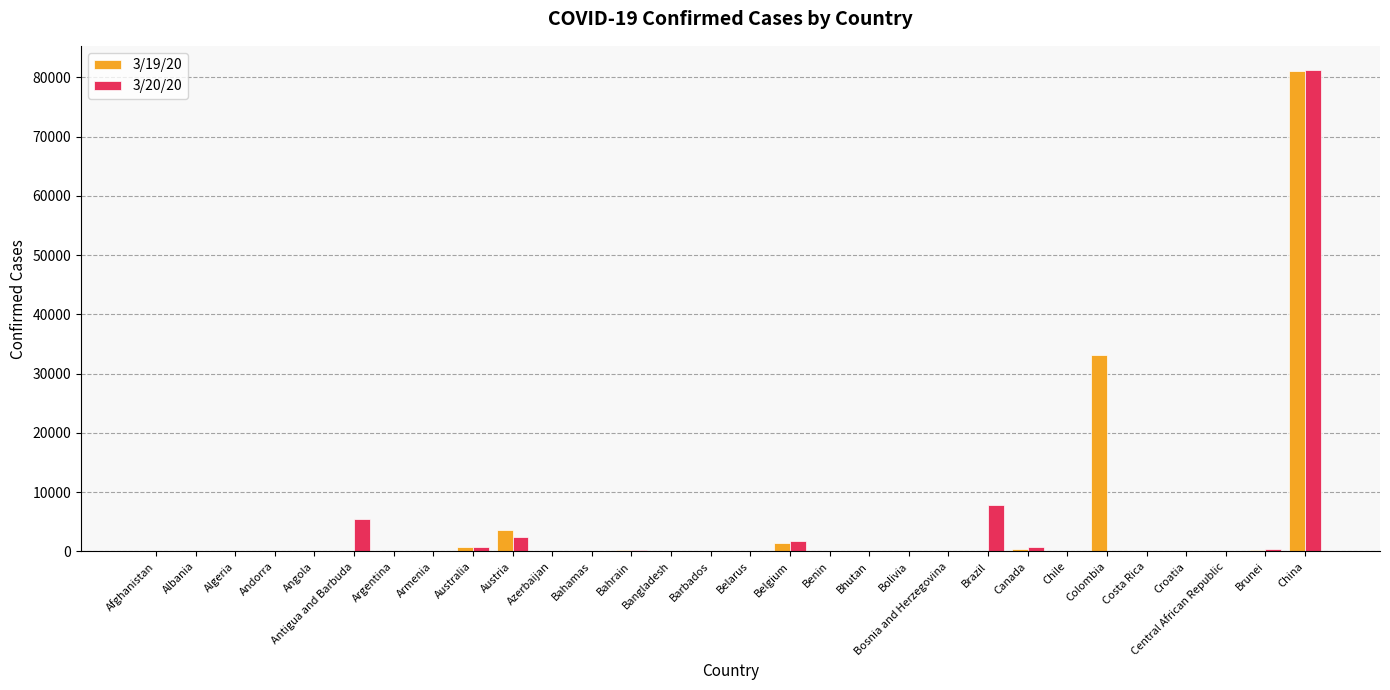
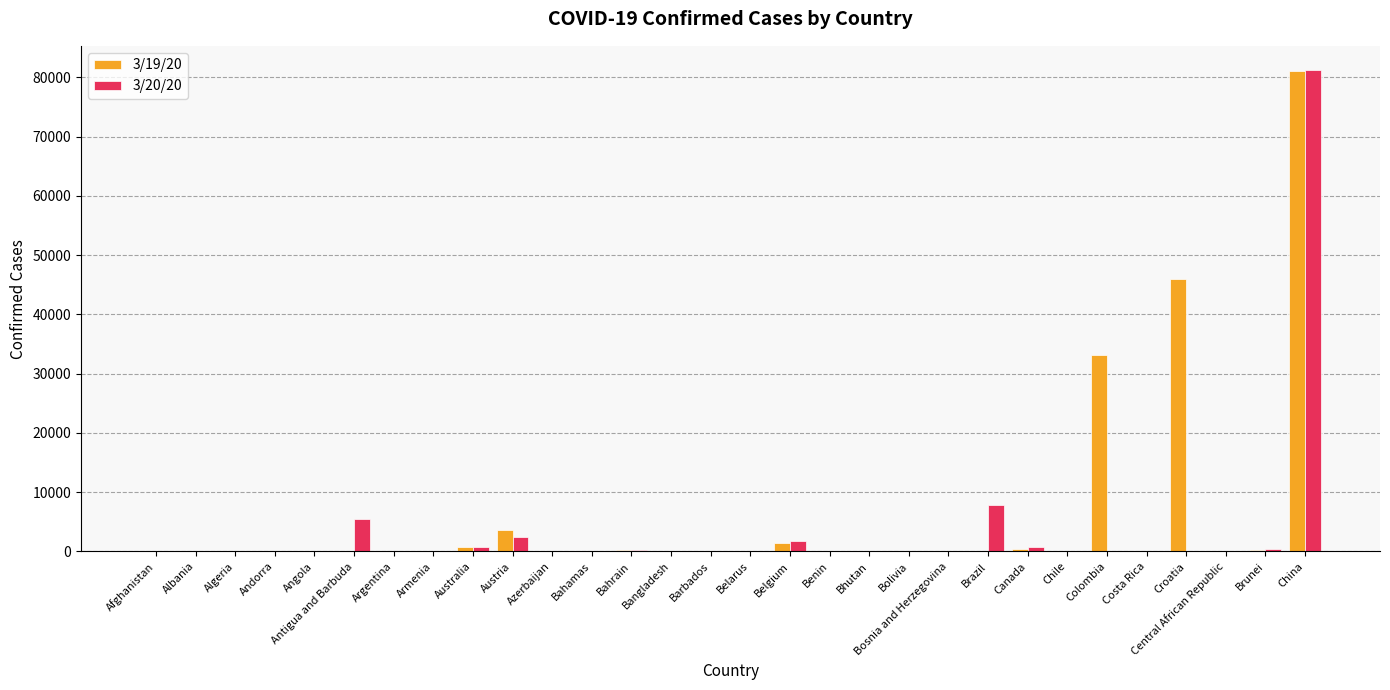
3/19/20, Croatia: 0 -> 46000
